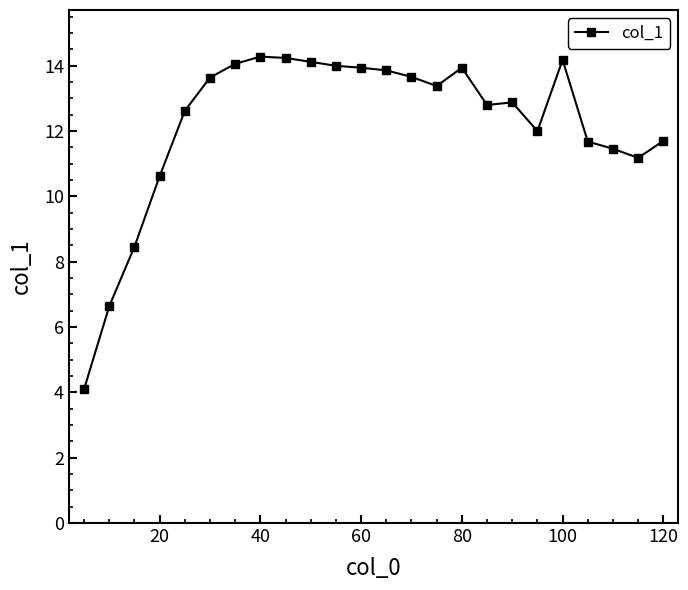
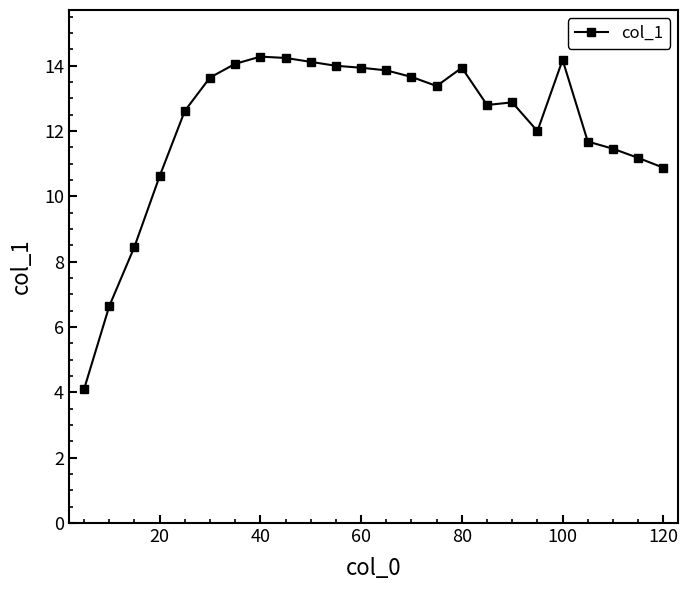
120: 11.7 -> 10.9
